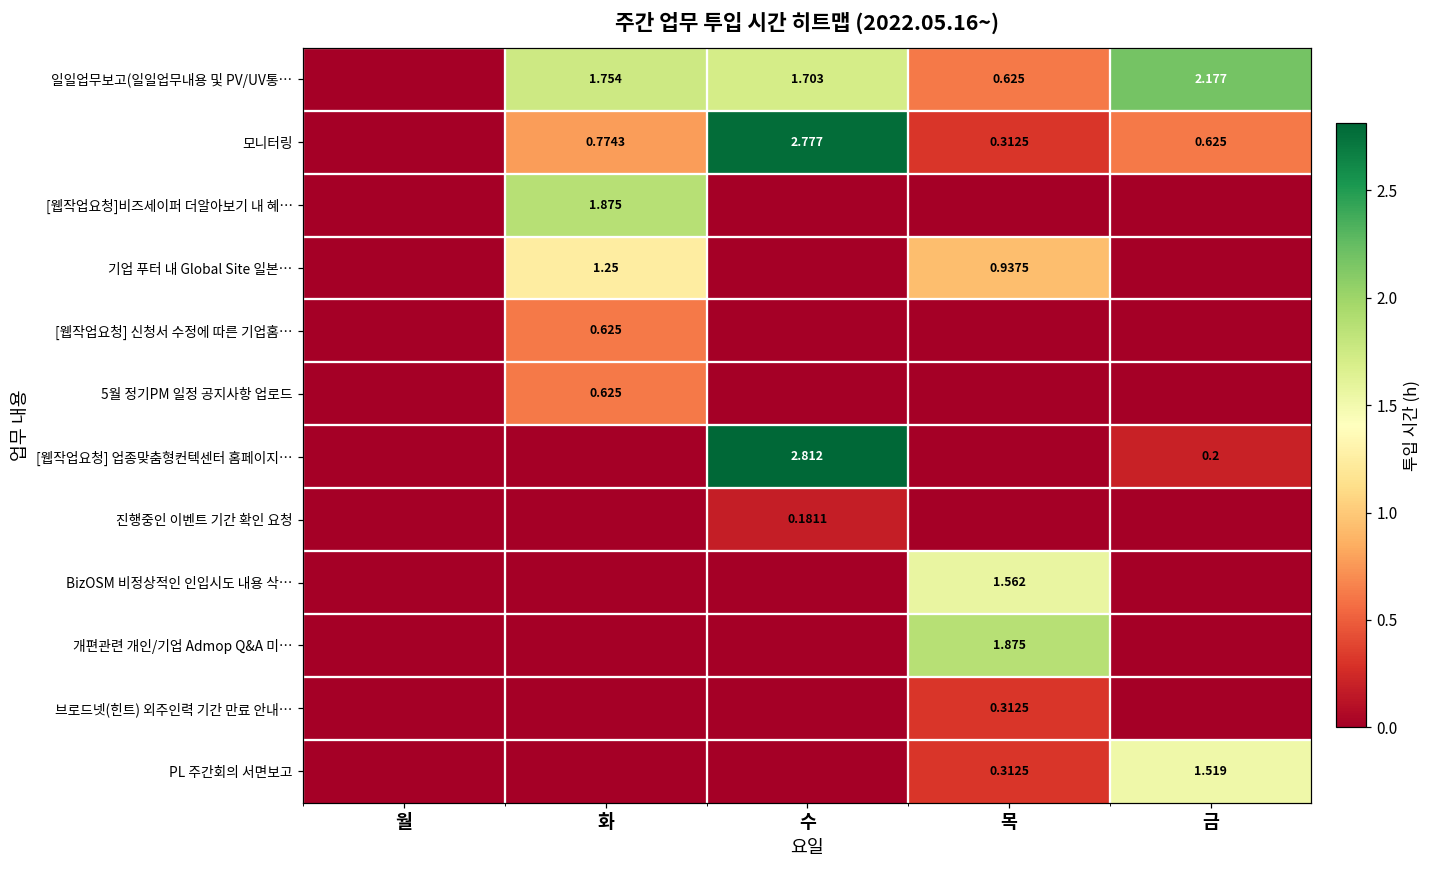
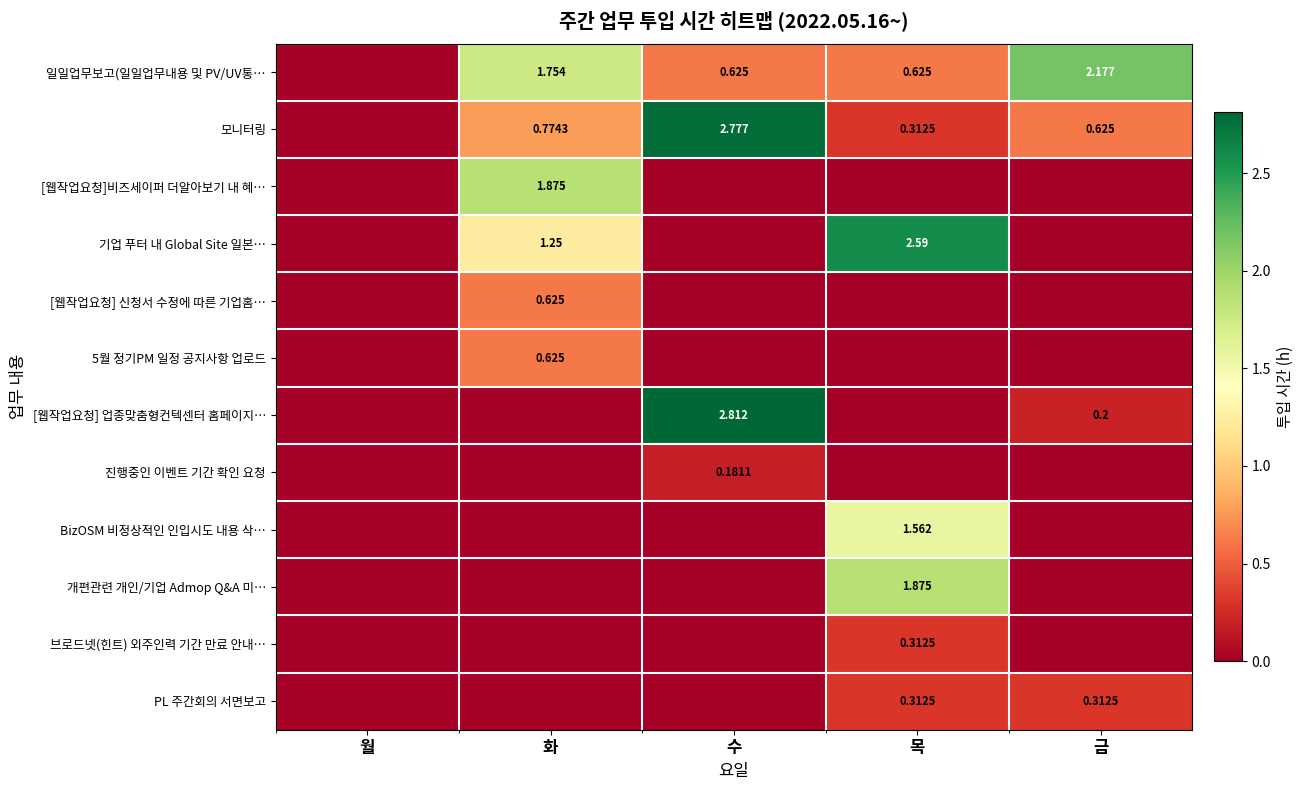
일일업무보고(일일업무내용 및 PV/UV통…, 수: 1.703 -> 0.625
기업 푸터 내 Global Site 일본…, 목: 0.9375 -> 2.59
PL 주간회의 서면보고, 금: 1.519 -> 0.3125
